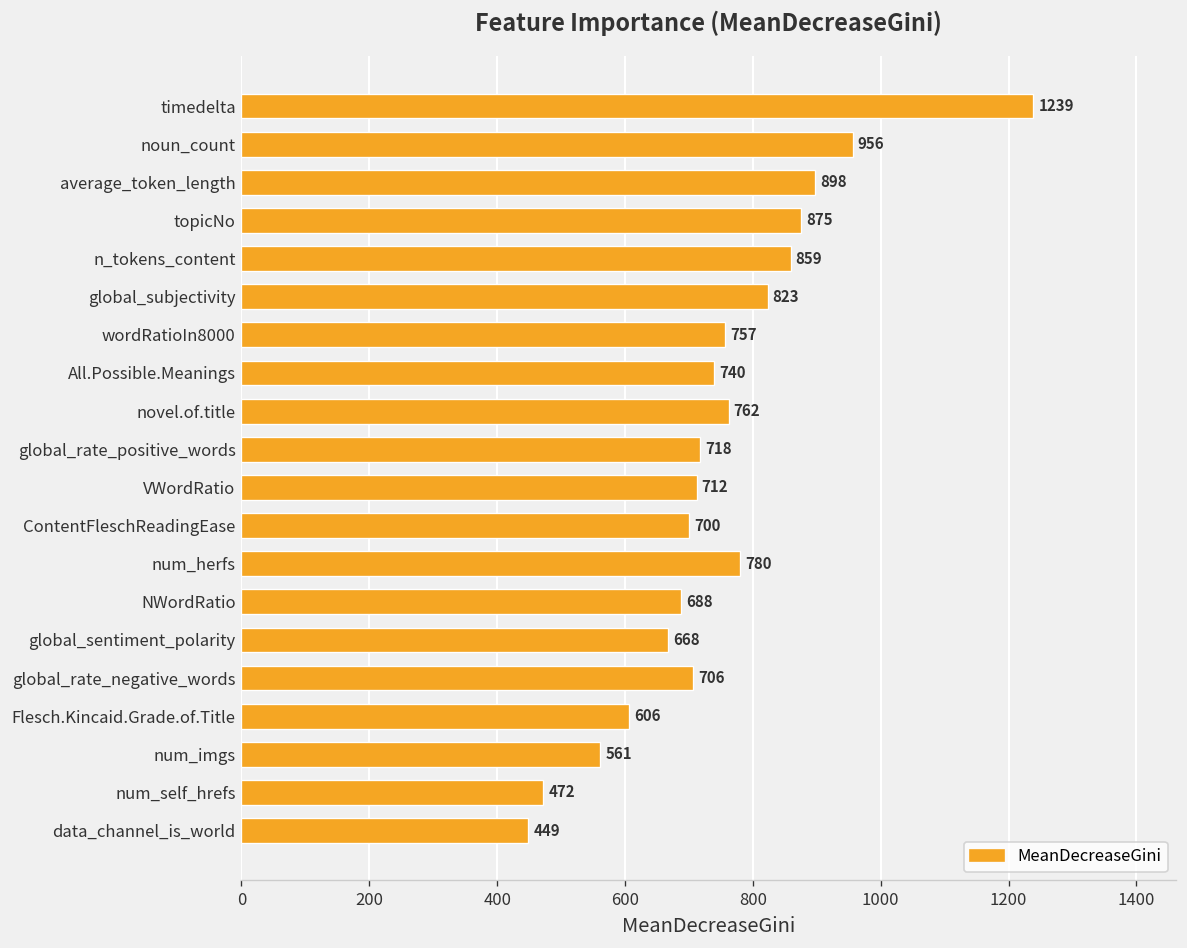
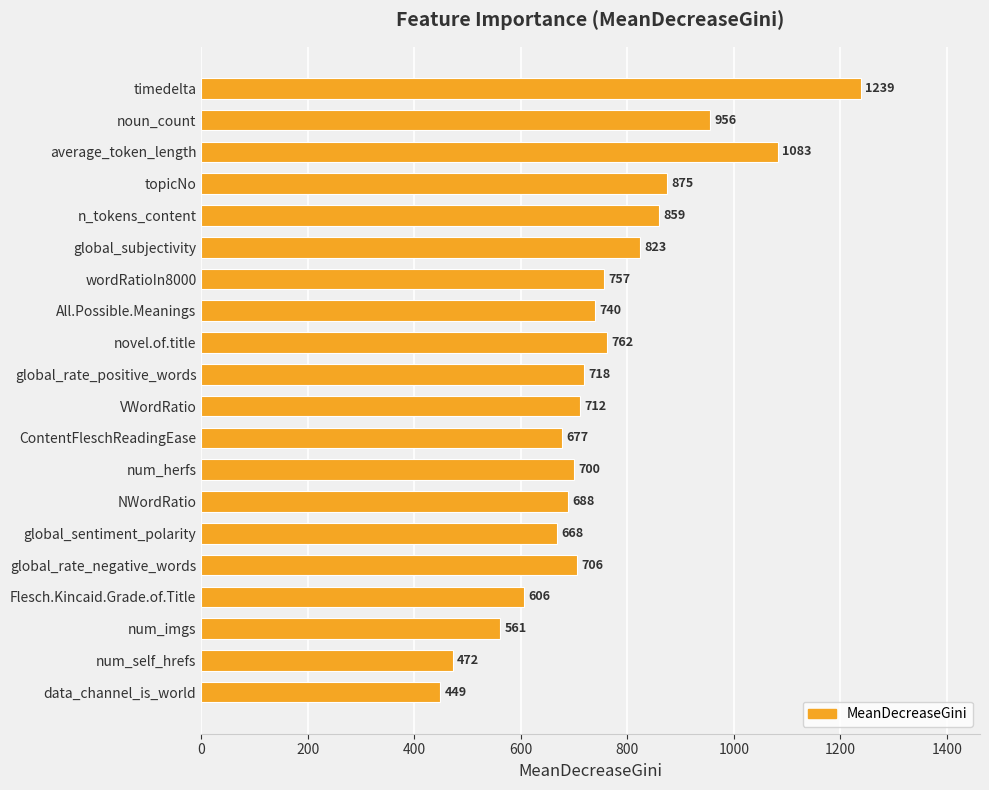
average_token_length: 898 -> 1083
ContentFleschReadingEase: 700 -> 677
num_herfs: 780 -> 700
